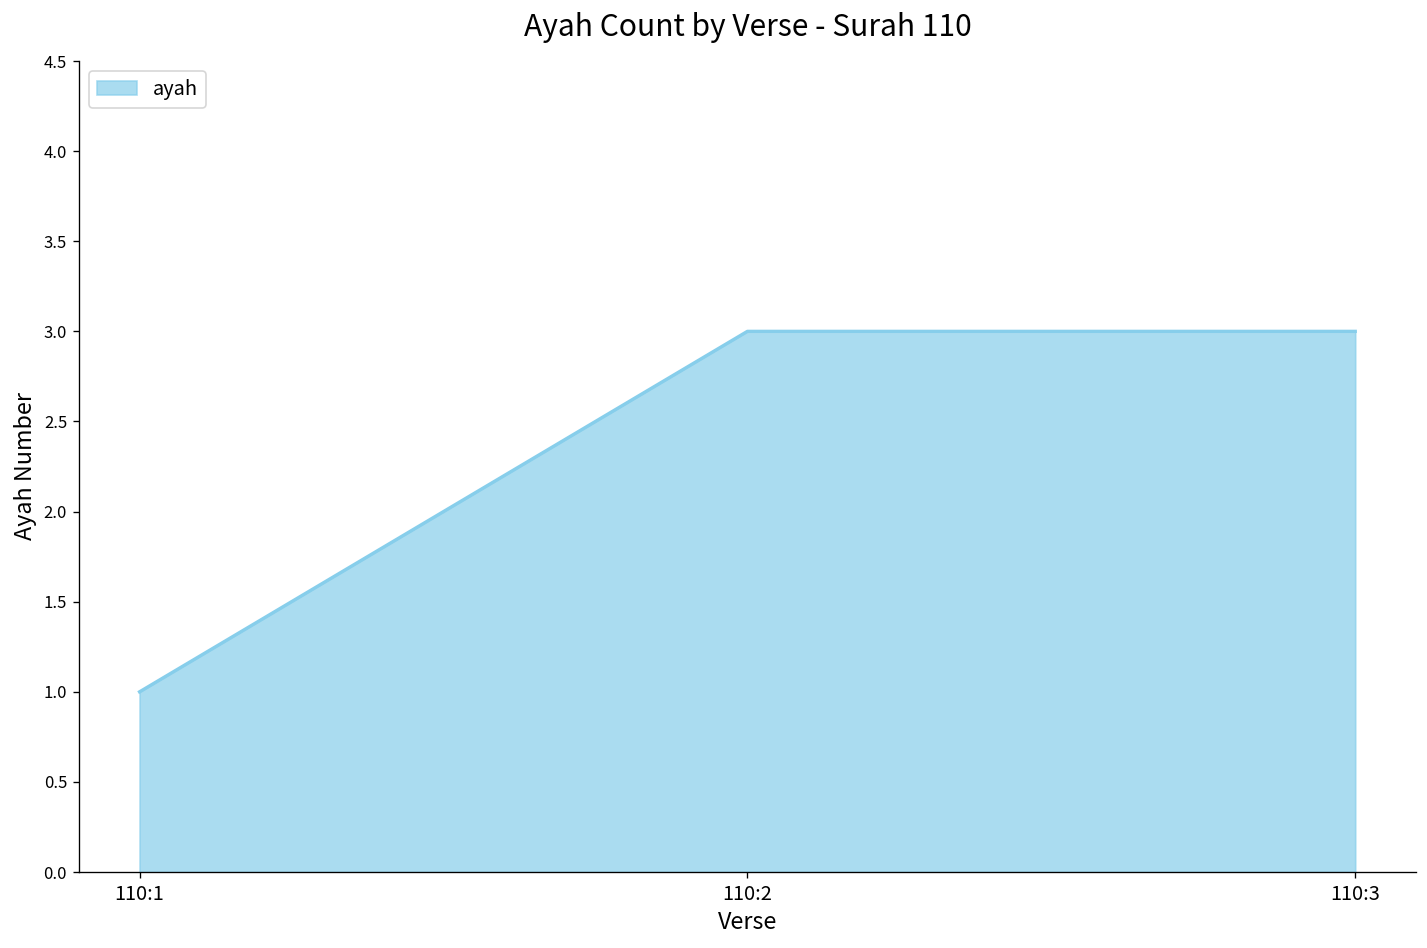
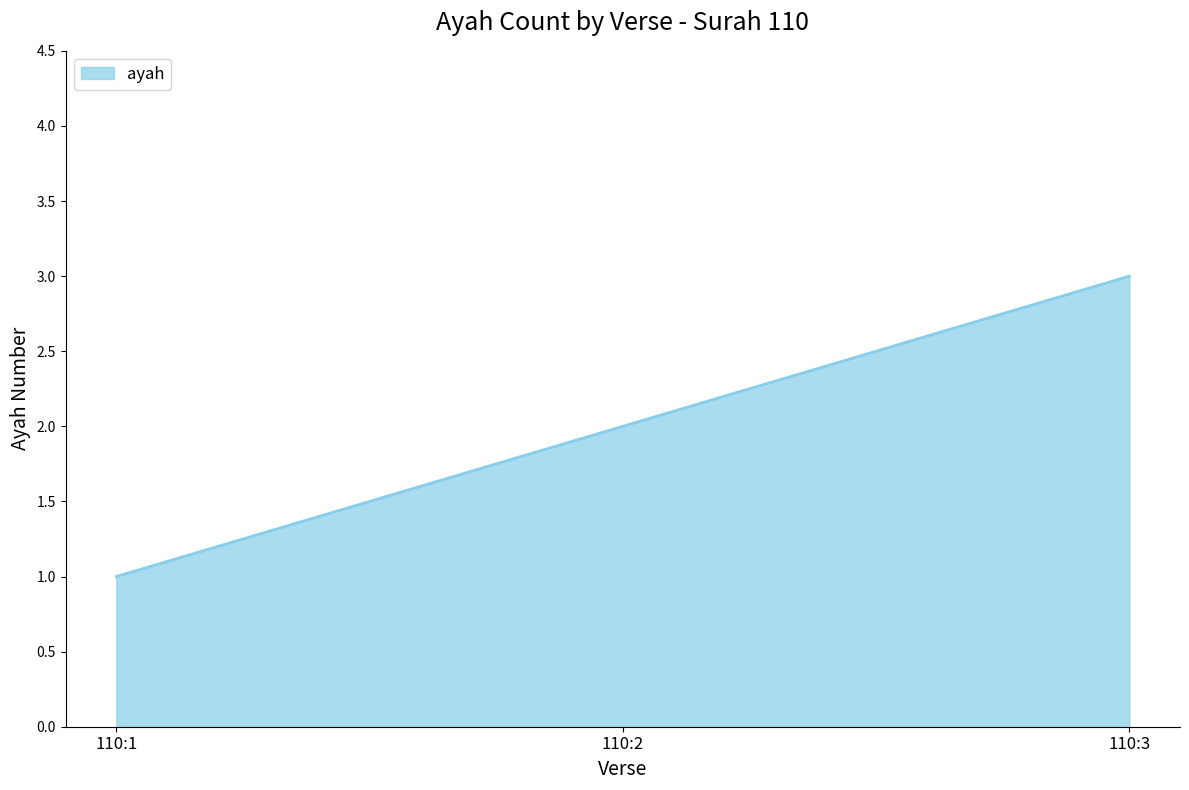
110:2: 3 -> 2
